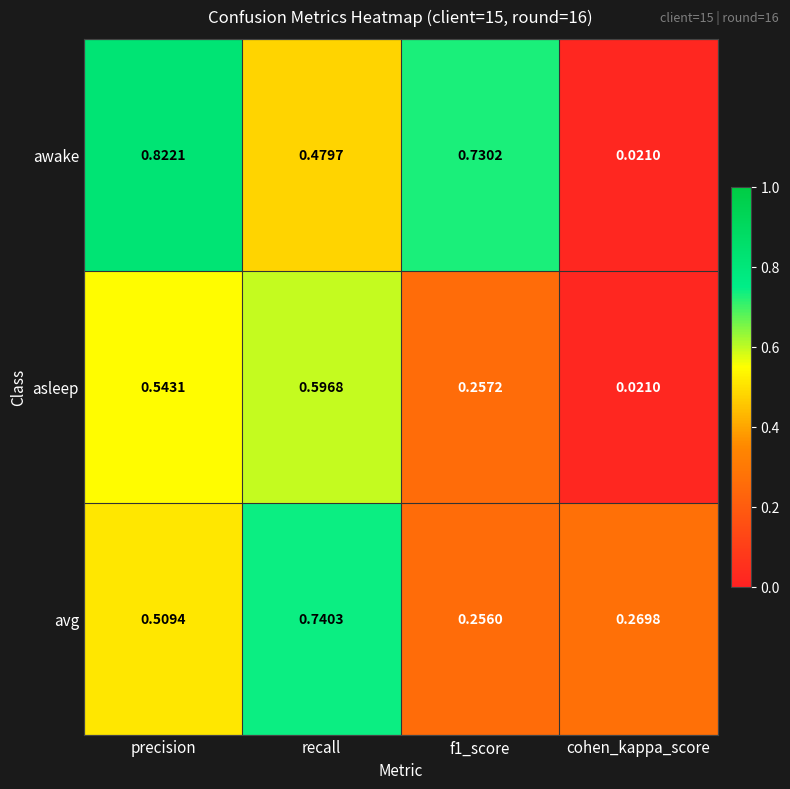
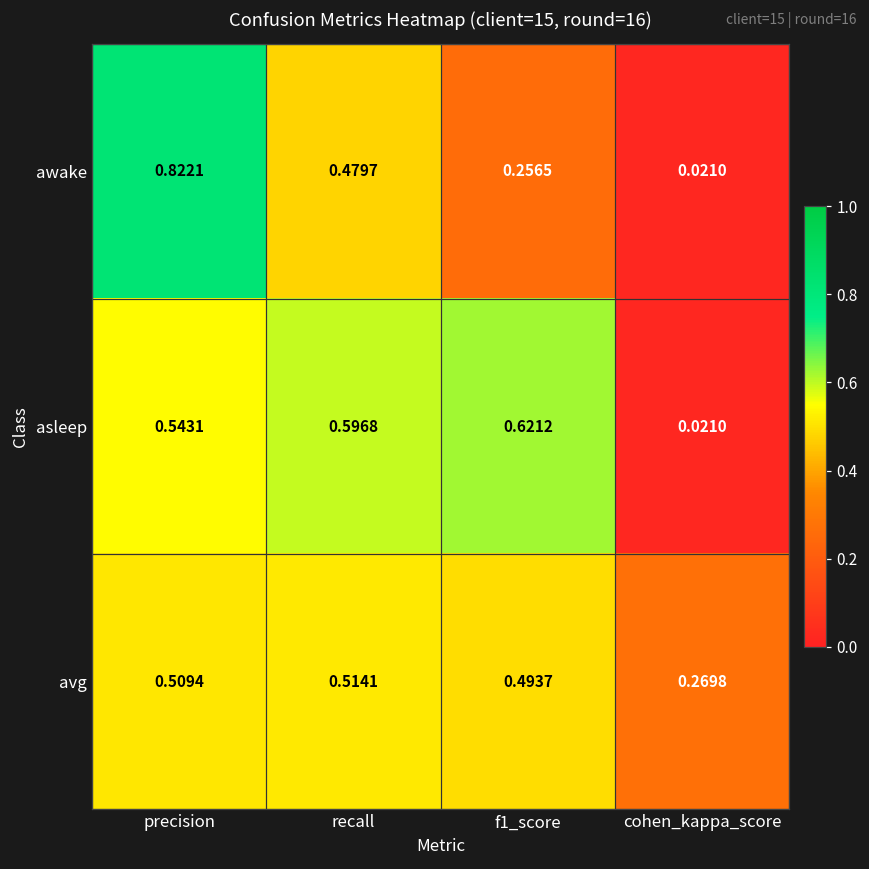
awake, f1_score: 0.7302 -> 0.2565
asleep, f1_score: 0.2572 -> 0.6212
avg, recall: 0.7403 -> 0.5141
avg, f1_score: 0.2560 -> 0.4937
